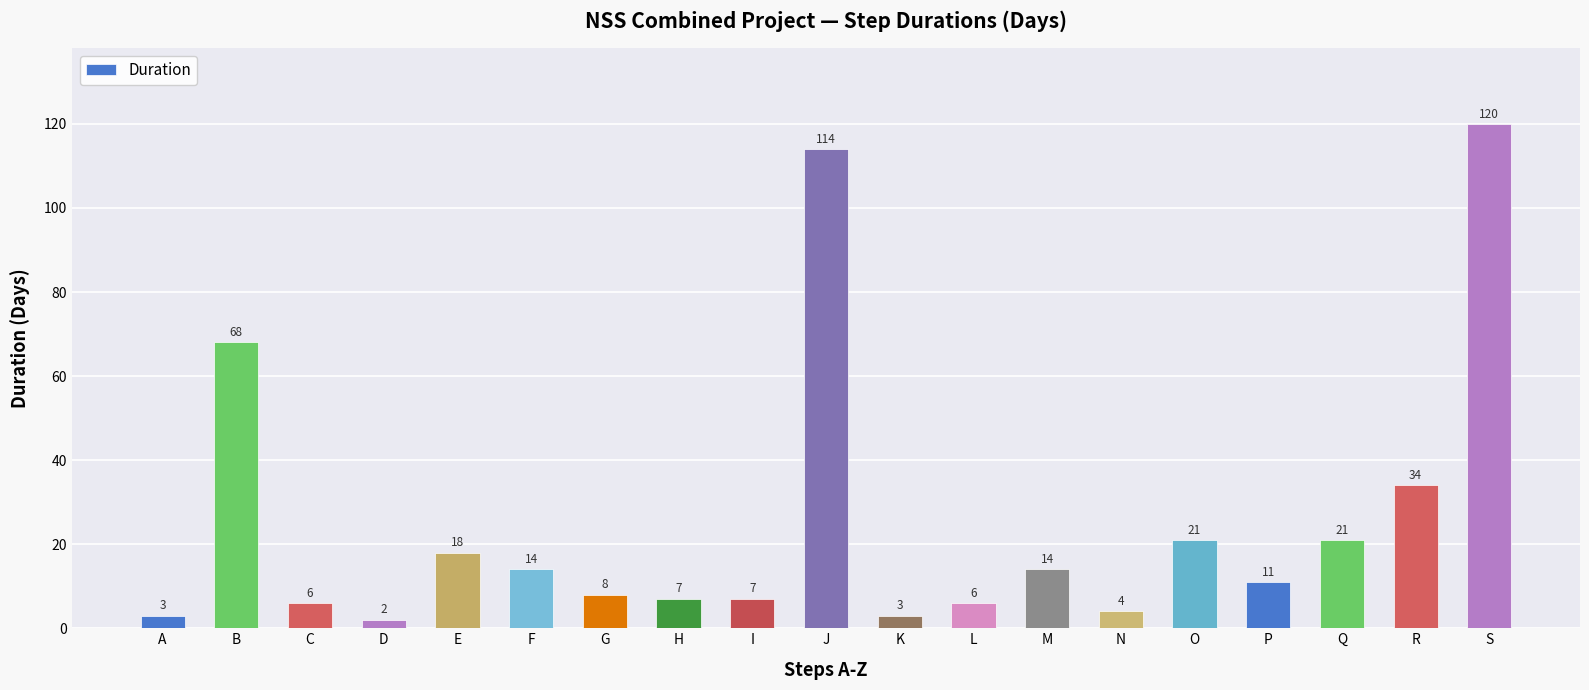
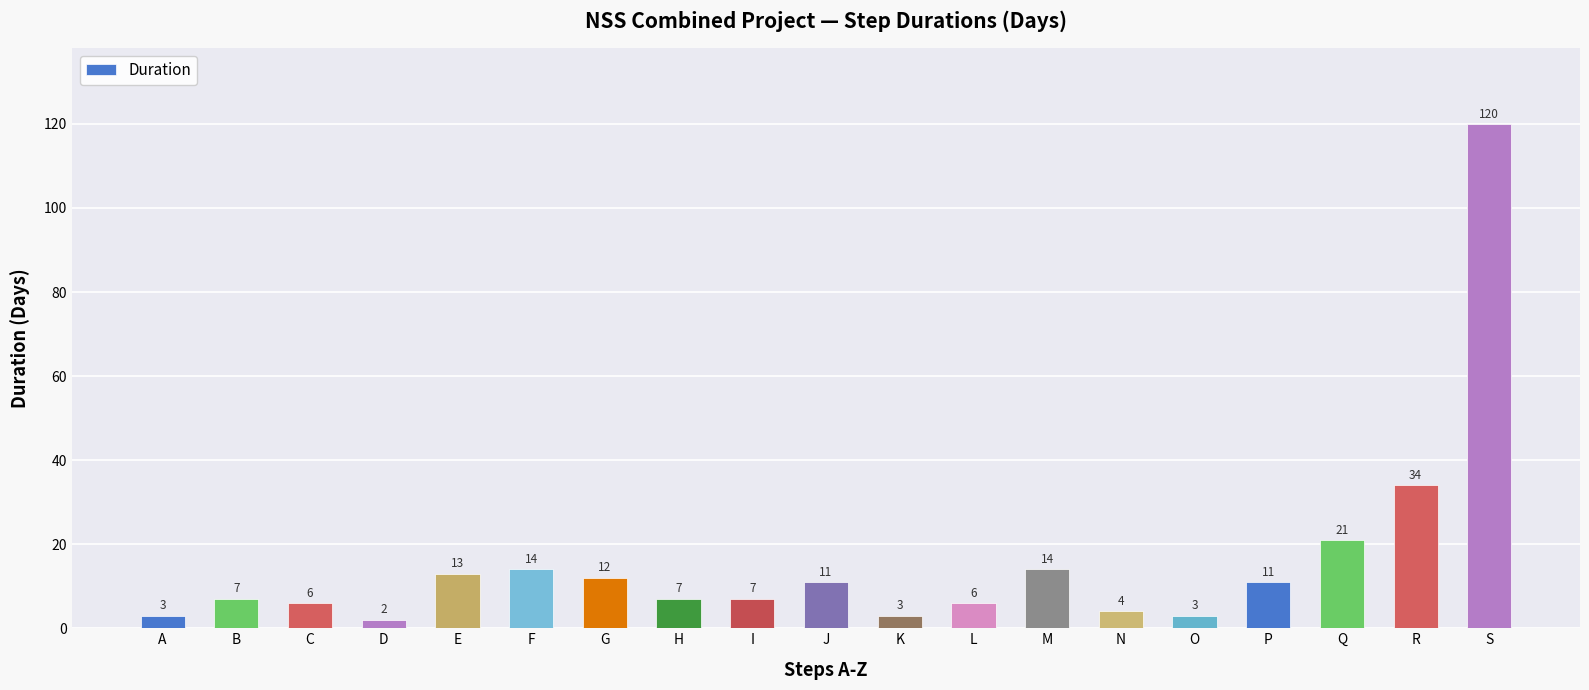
B: 68 -> 7
E: 18 -> 13
G: 8 -> 12
J: 114 -> 11
O: 21 -> 3
